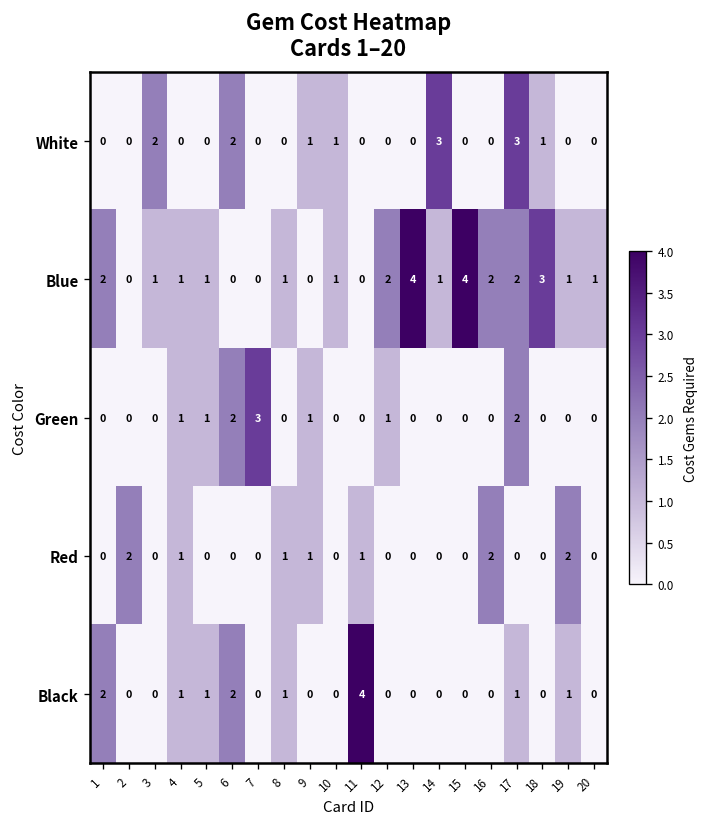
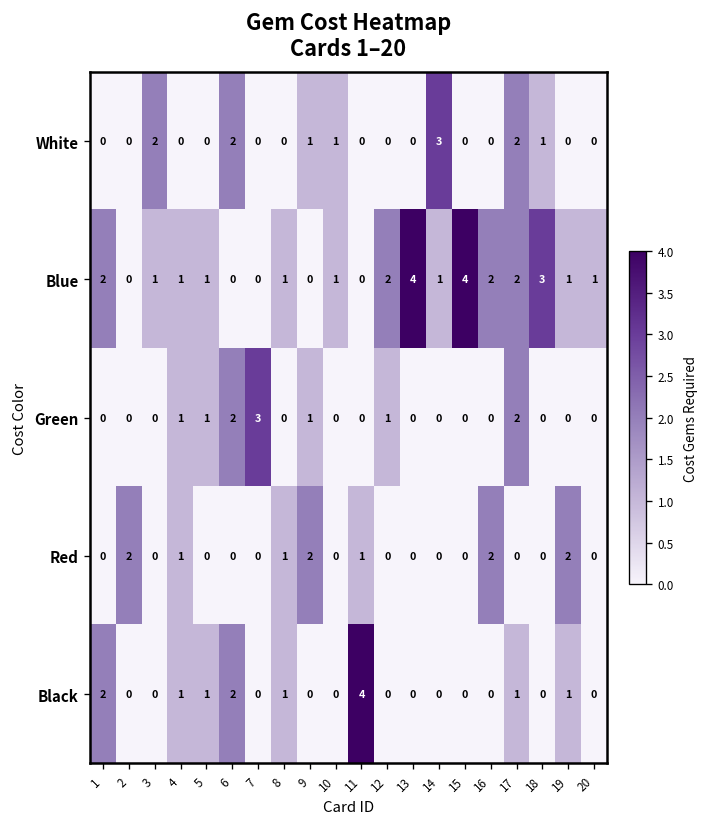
White, 17: 3 -> 2
Red, 9: 1 -> 2
